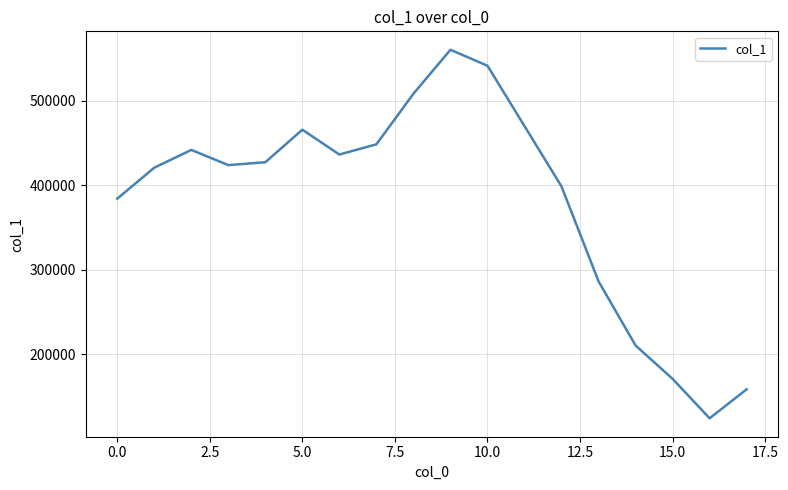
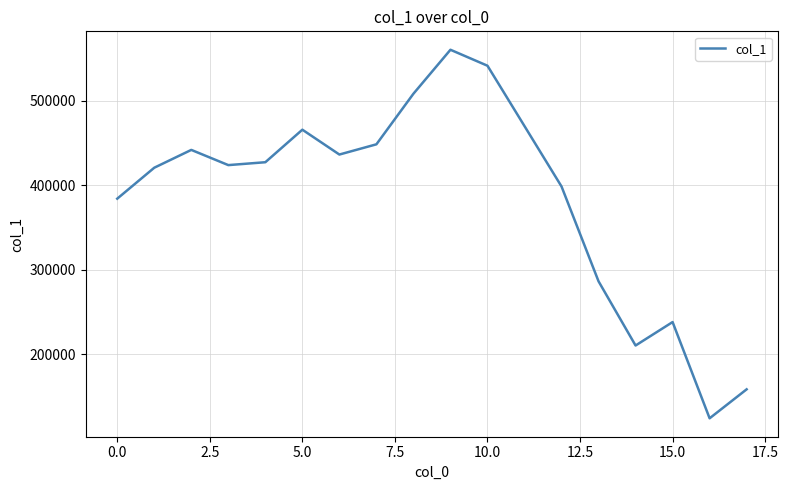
15.0: 170000 -> 240000
